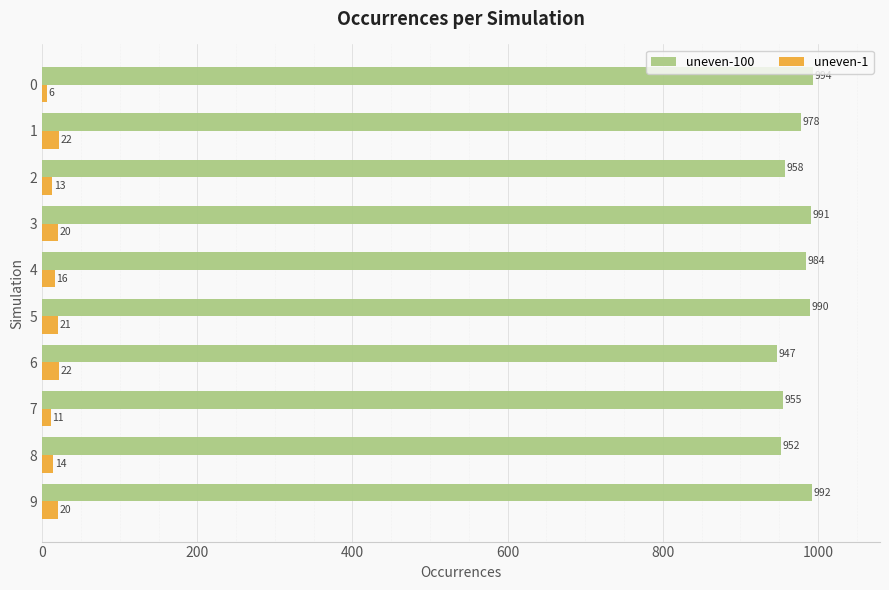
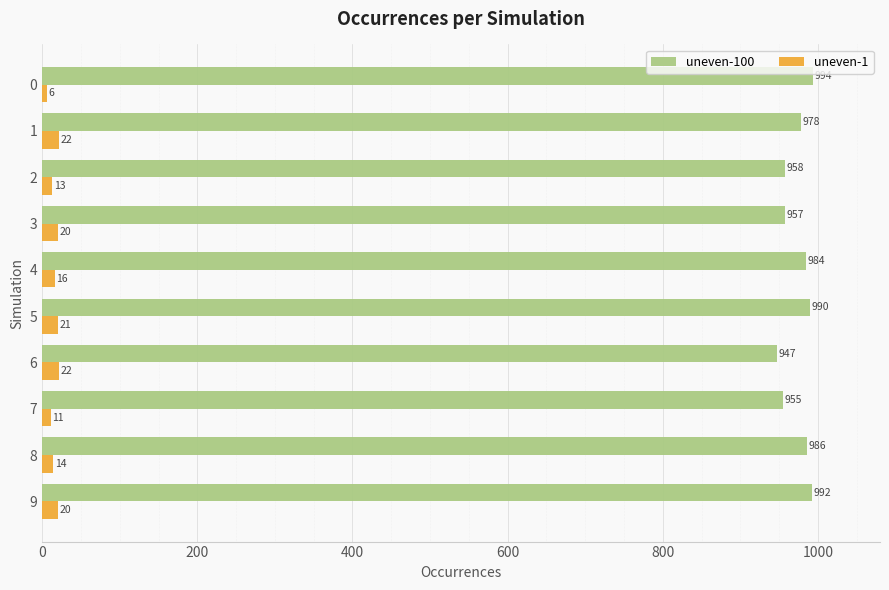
uneven-100, 3: 991 -> 957
uneven-100, 8: 952 -> 986
